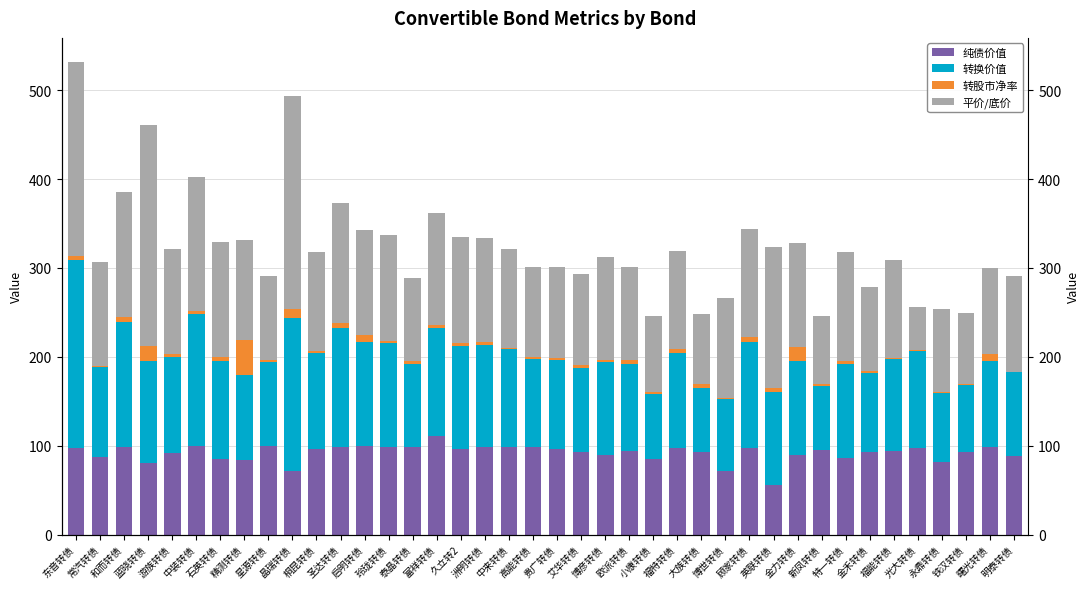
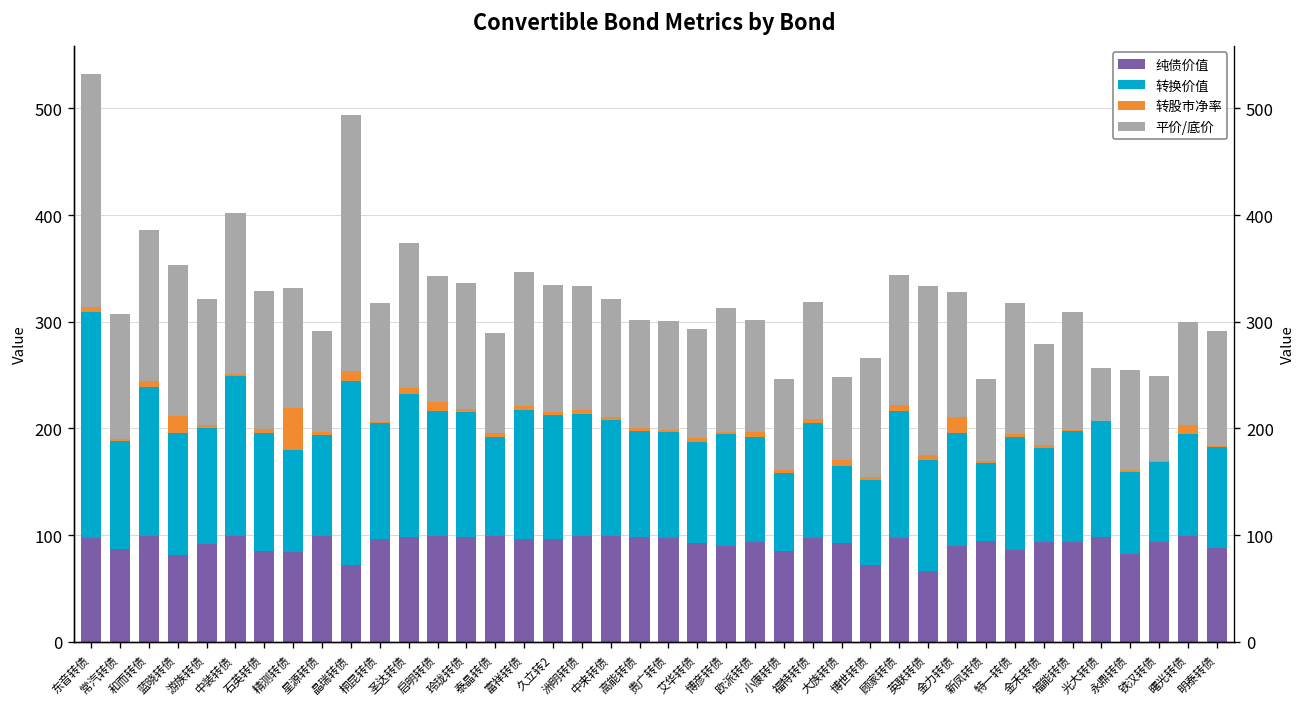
平价/底价, 蓝晓转债: 250 -> 140
纯债价值, 富祥转债: 110 -> 100
纯债价值, 英联转债: 60 -> 70
